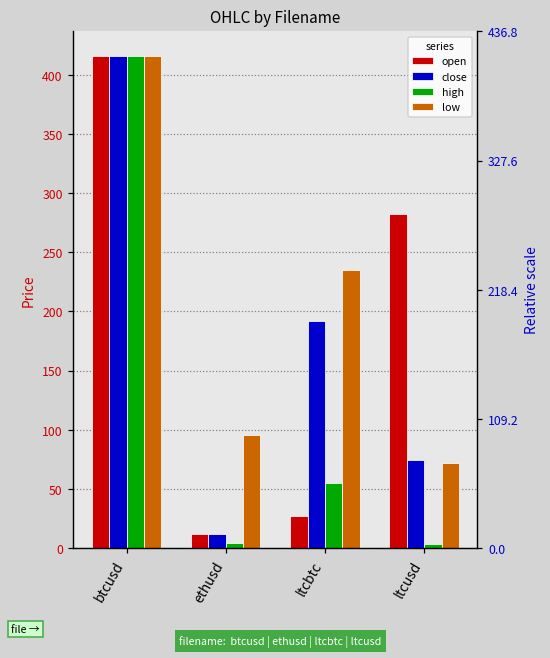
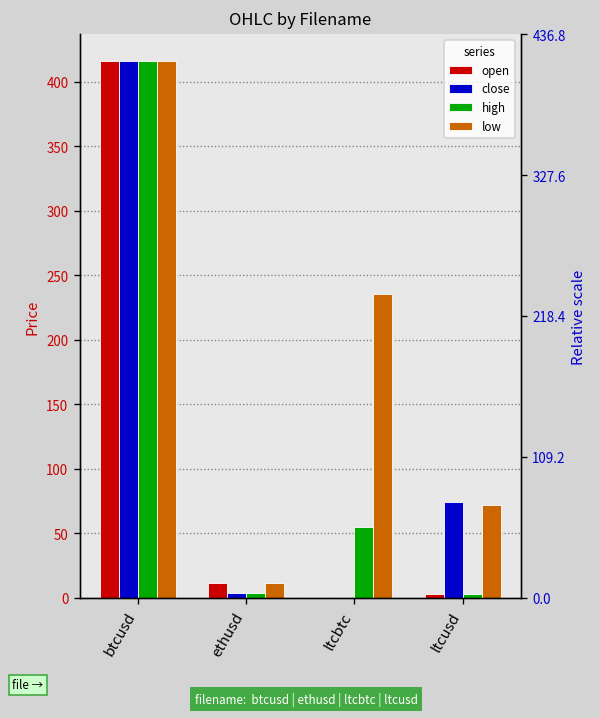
close, ethusd: 12 -> 4
low, ethusd: 96 -> 12
open, ltcbtc: 27 -> 0
close, ltcbtc: 192 -> 0
open, ltcusd: 282 -> 3
